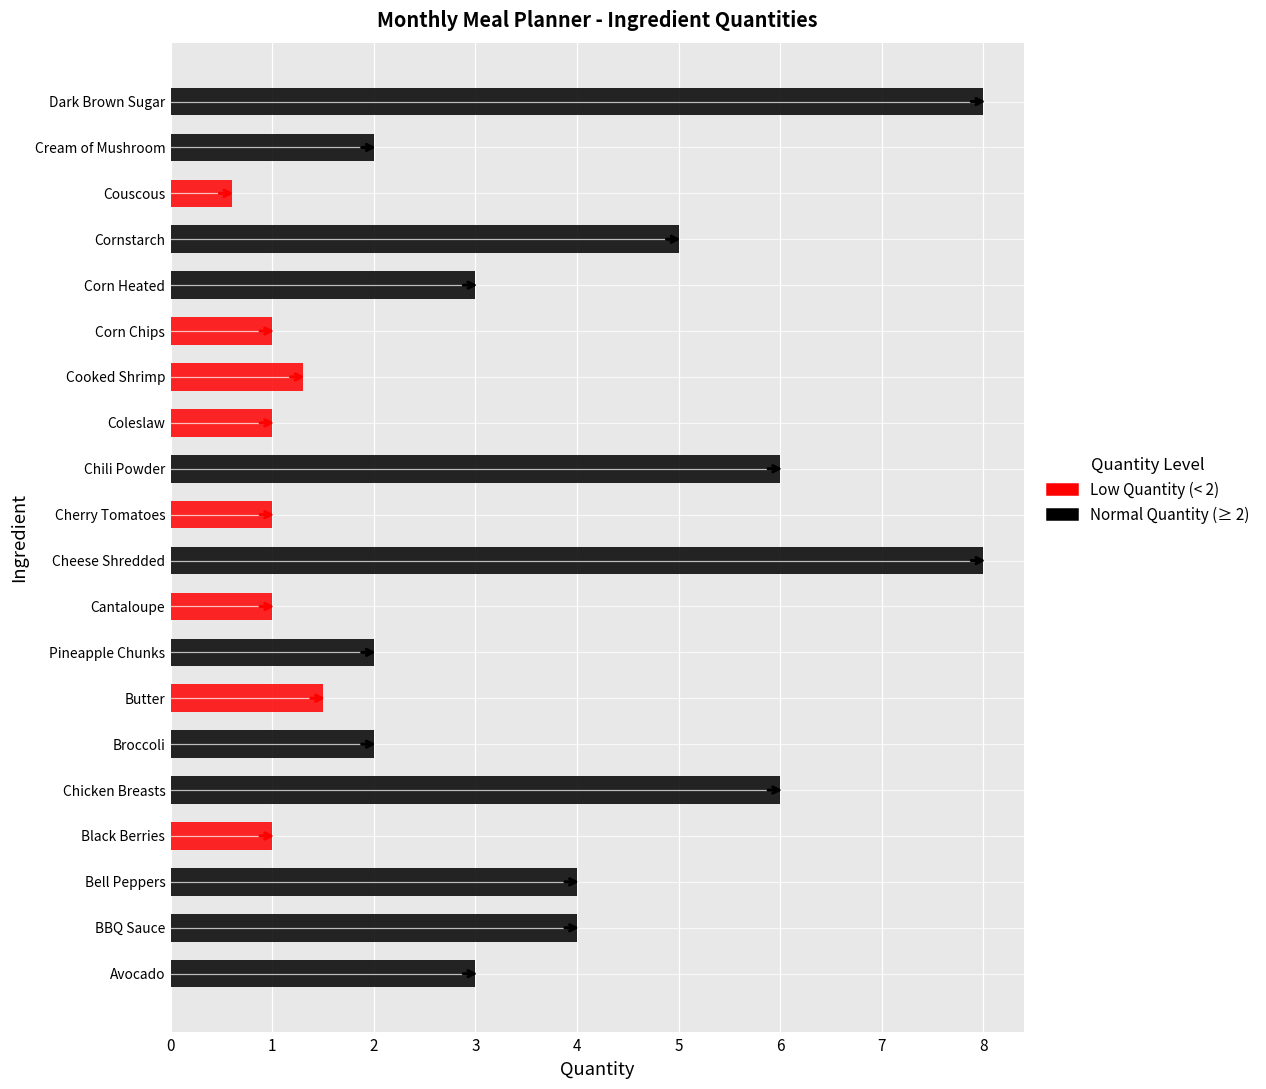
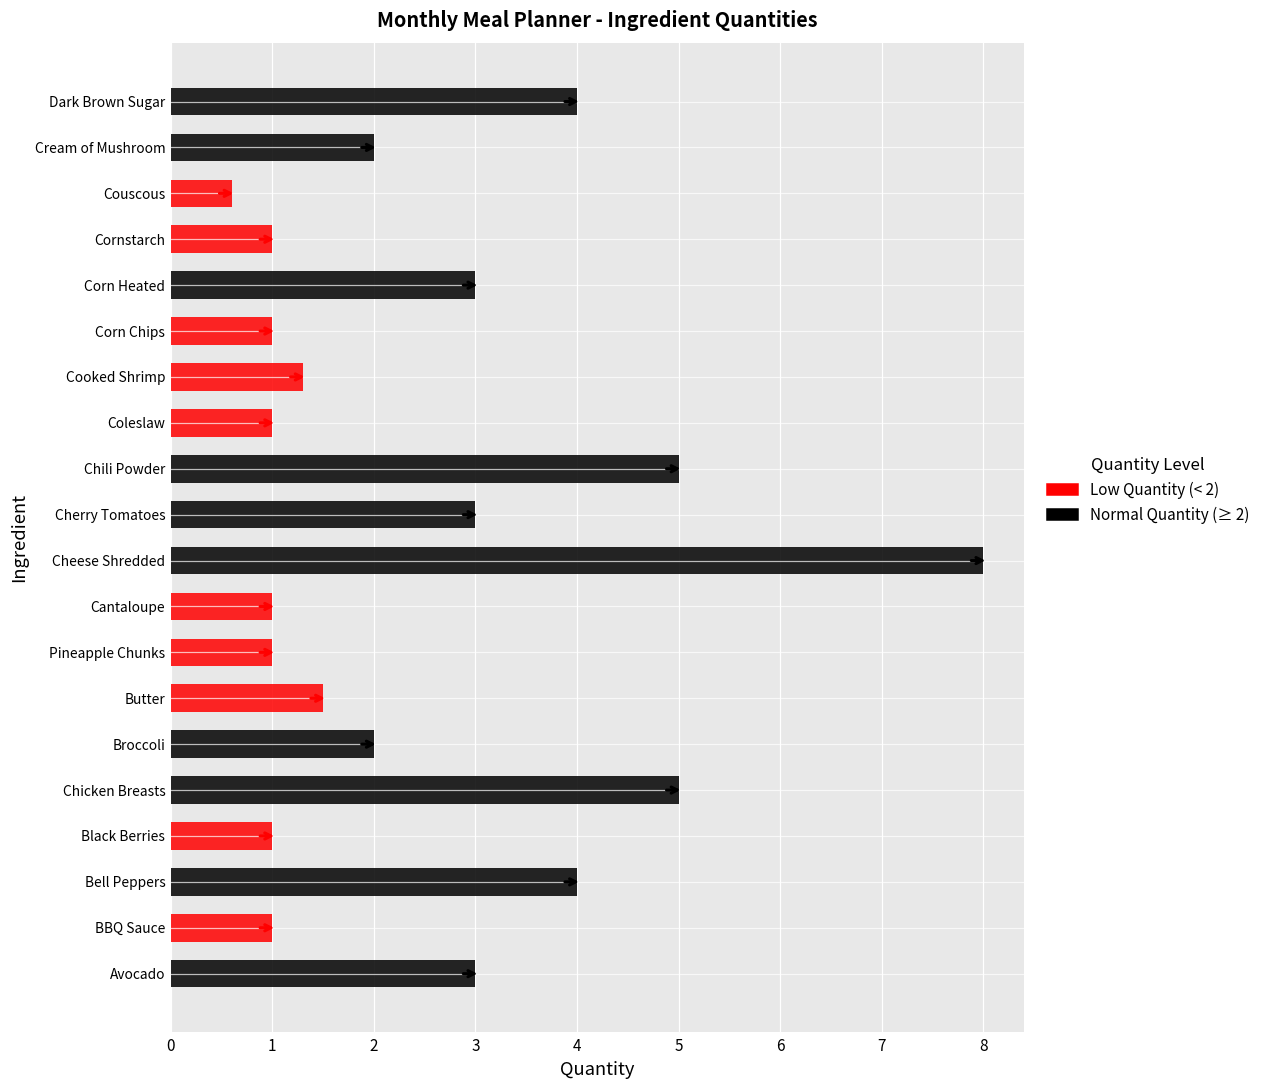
Dark Brown Sugar: 8 -> 4
Cornstarch: 5 -> 1
Chili Powder: 6 -> 5
Cherry Tomatoes: 1 -> 3
Pineapple Chunks: 2 -> 1
Chicken Breasts: 6 -> 5
BBQ Sauce: 4 -> 1
